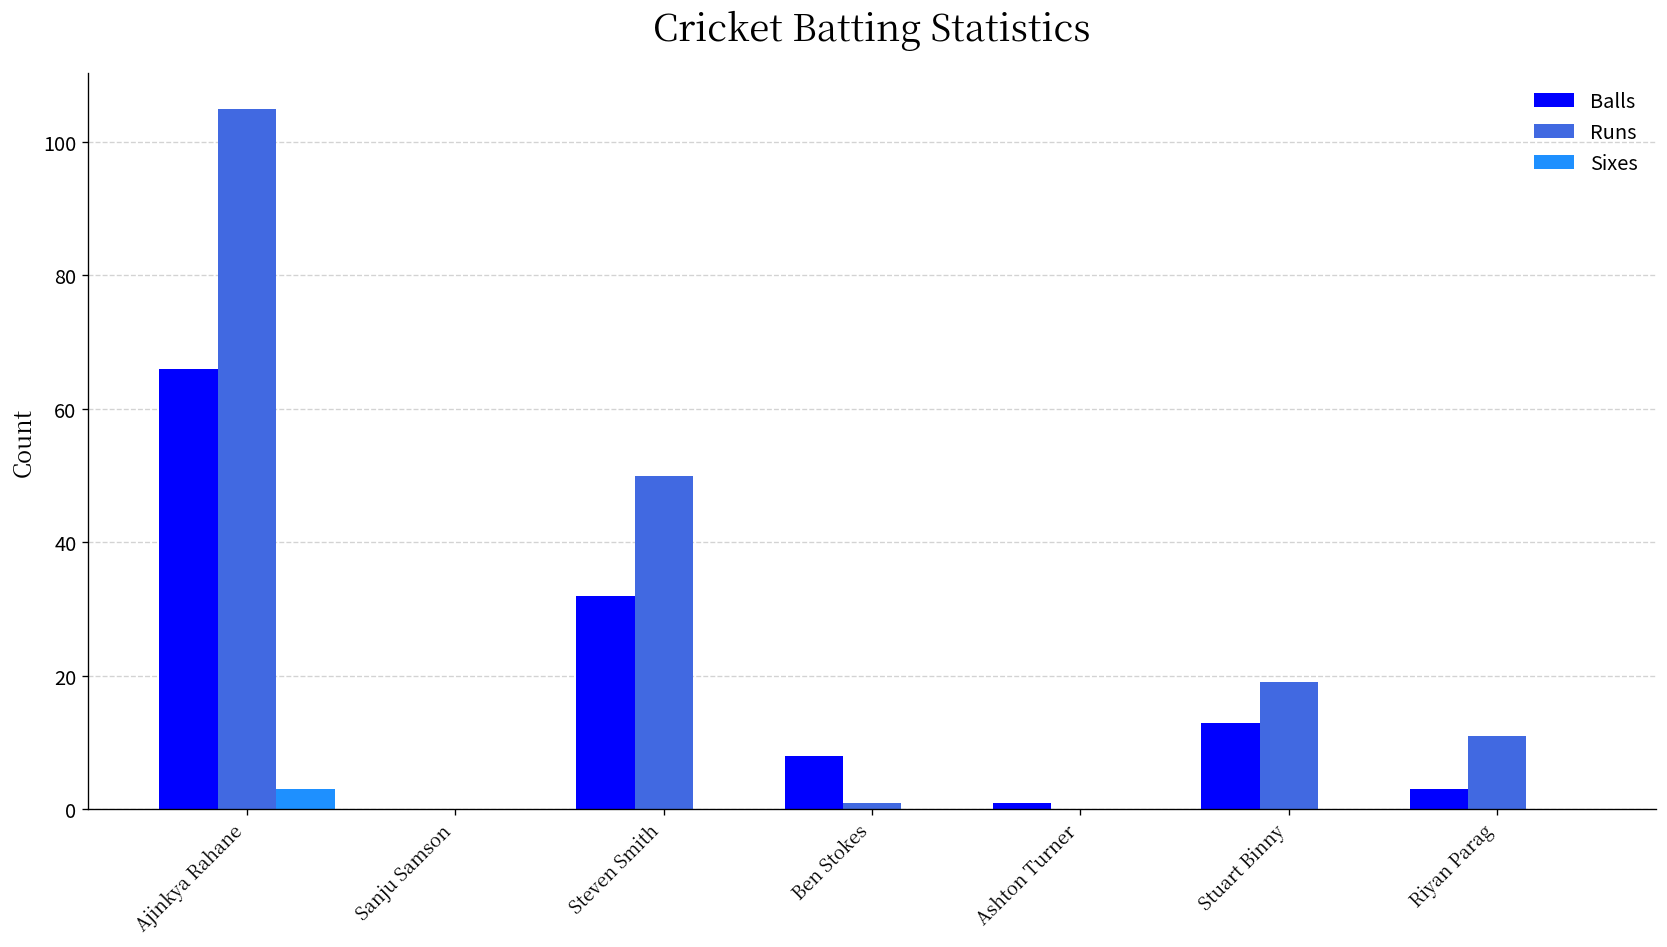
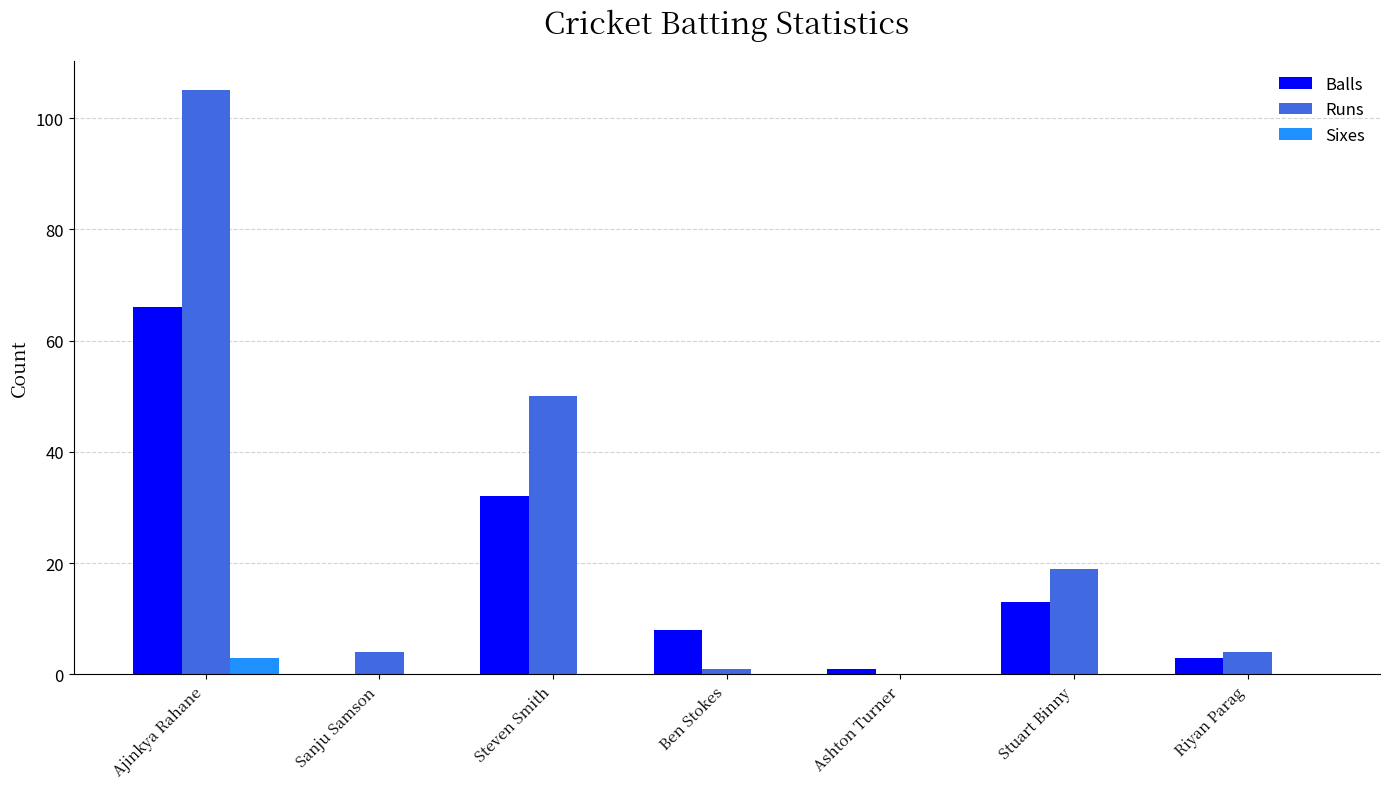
Runs, Sanju Samson: 0 -> 4
Runs, Riyan Parag: 11 -> 4
